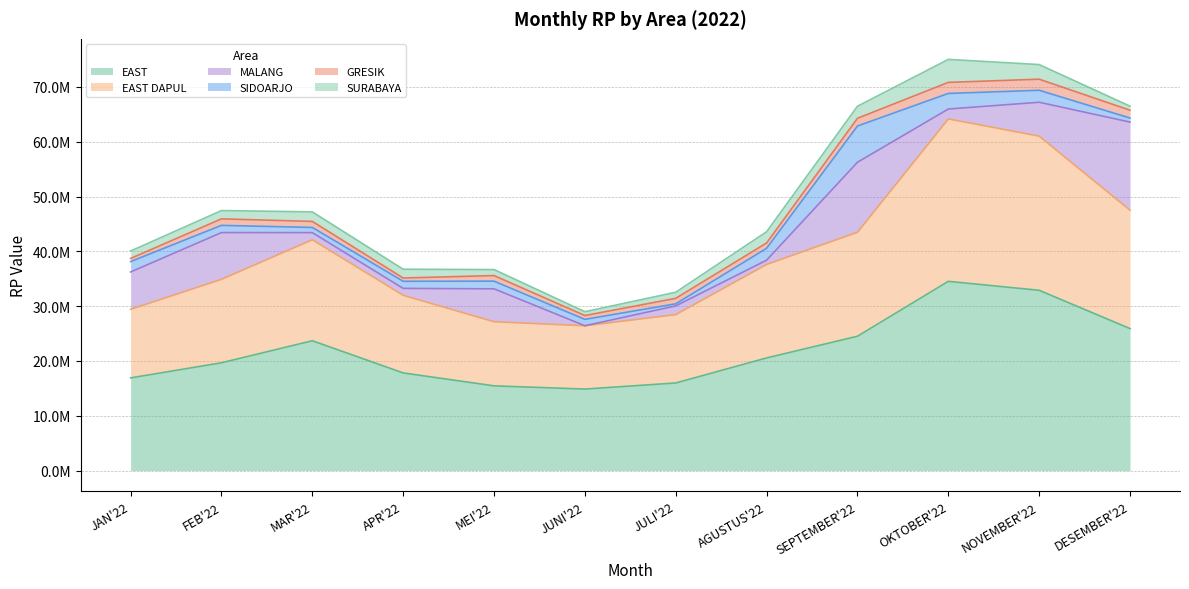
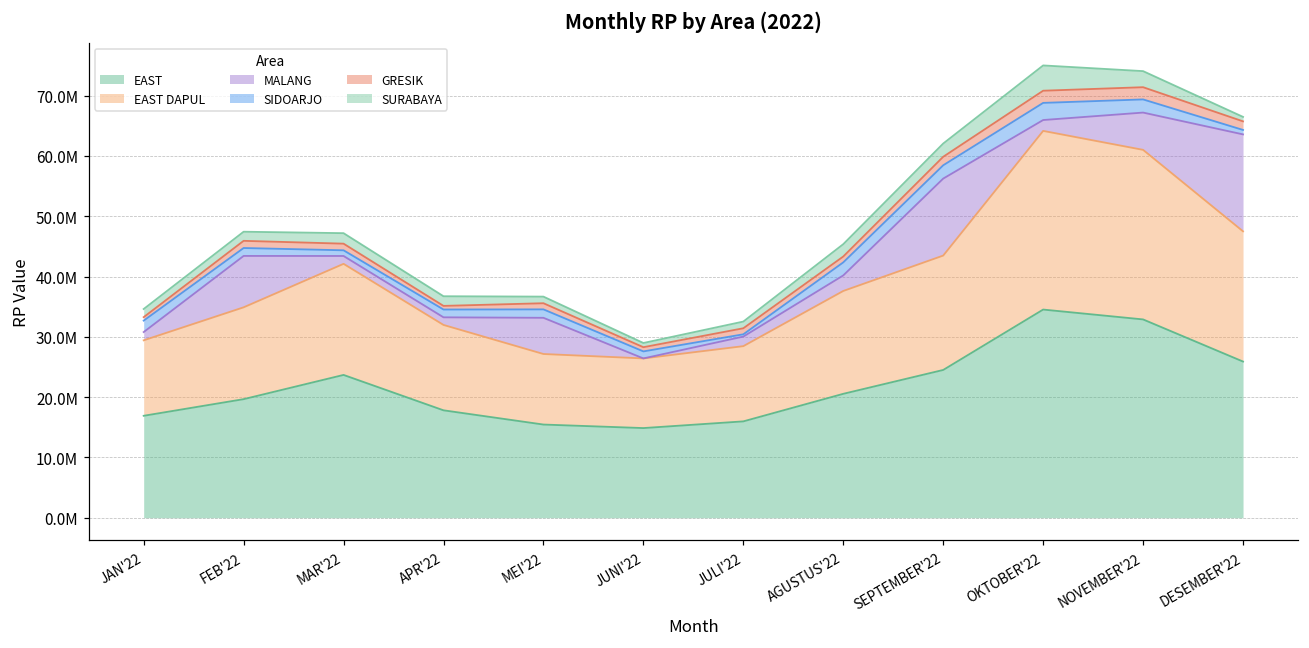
MALANG, JAN'22: 7000000 -> 1000000
MALANG, AGUSTUS'22: 1000000 -> 3000000
SIDOARJO, SEPTEMBER'22: 7000000 -> 2000000
